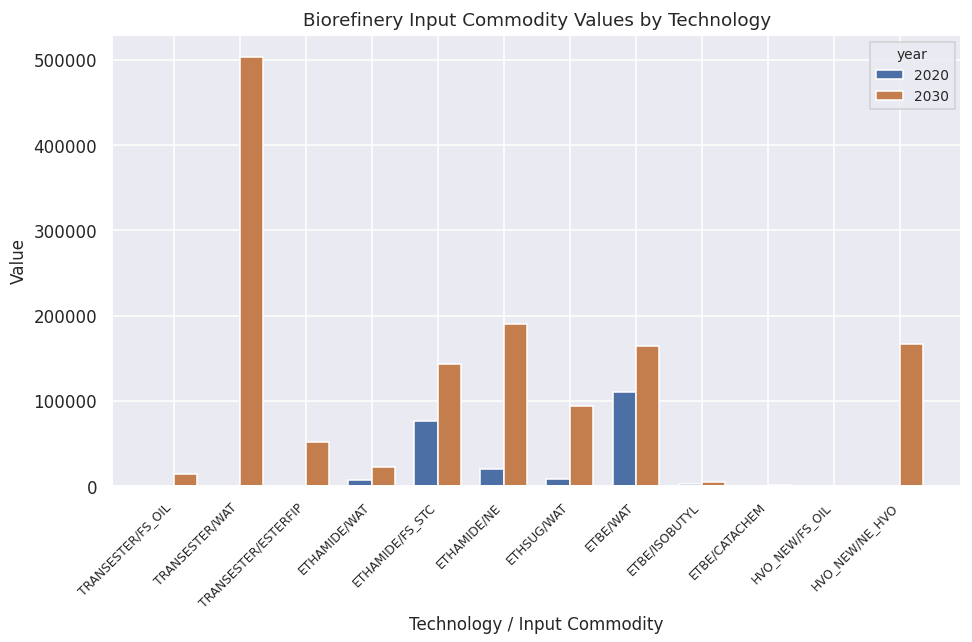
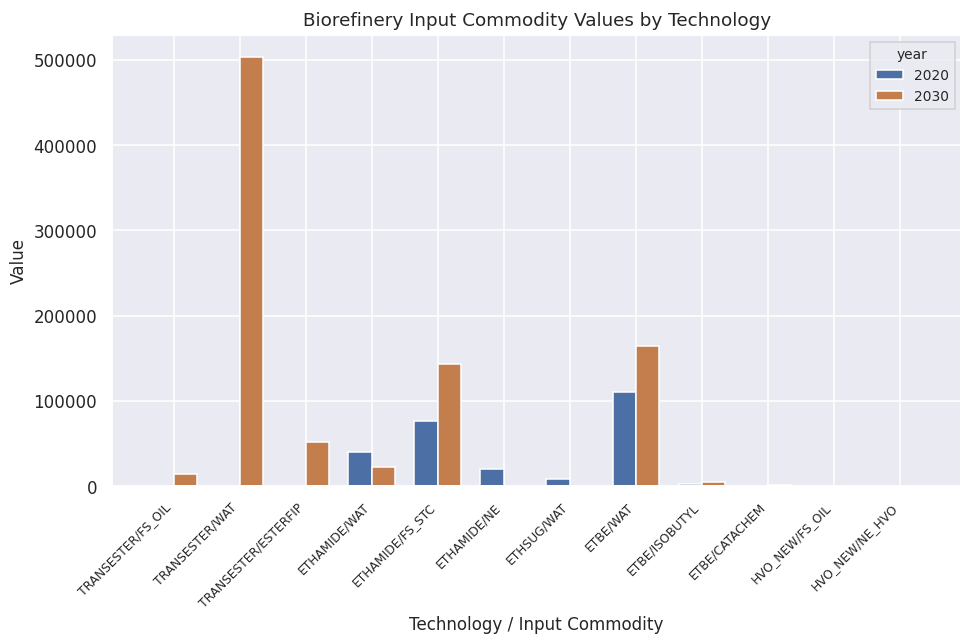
2020, ETHAMIDE/WAT: 10000 -> 40000
2030, ETHAMIDE/NE: 190000 -> 0
2030, ETHSUG/WAT: 90000 -> 0
2030, HVO_NEW/NE_HVO: 170000 -> 0
